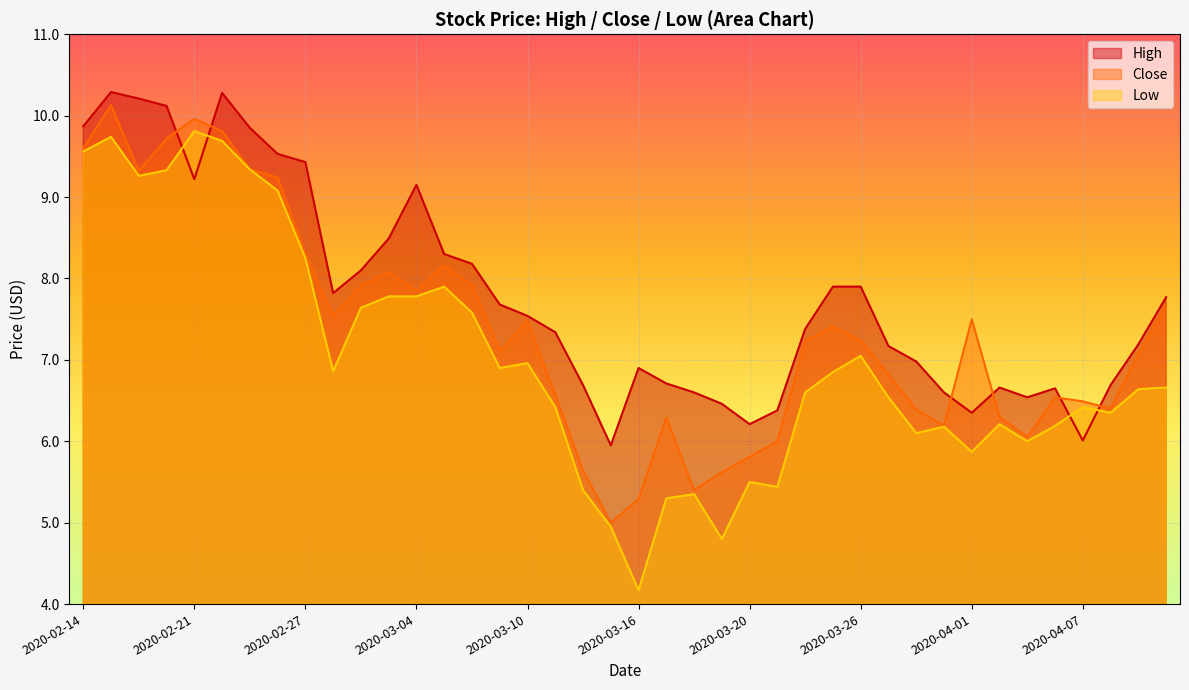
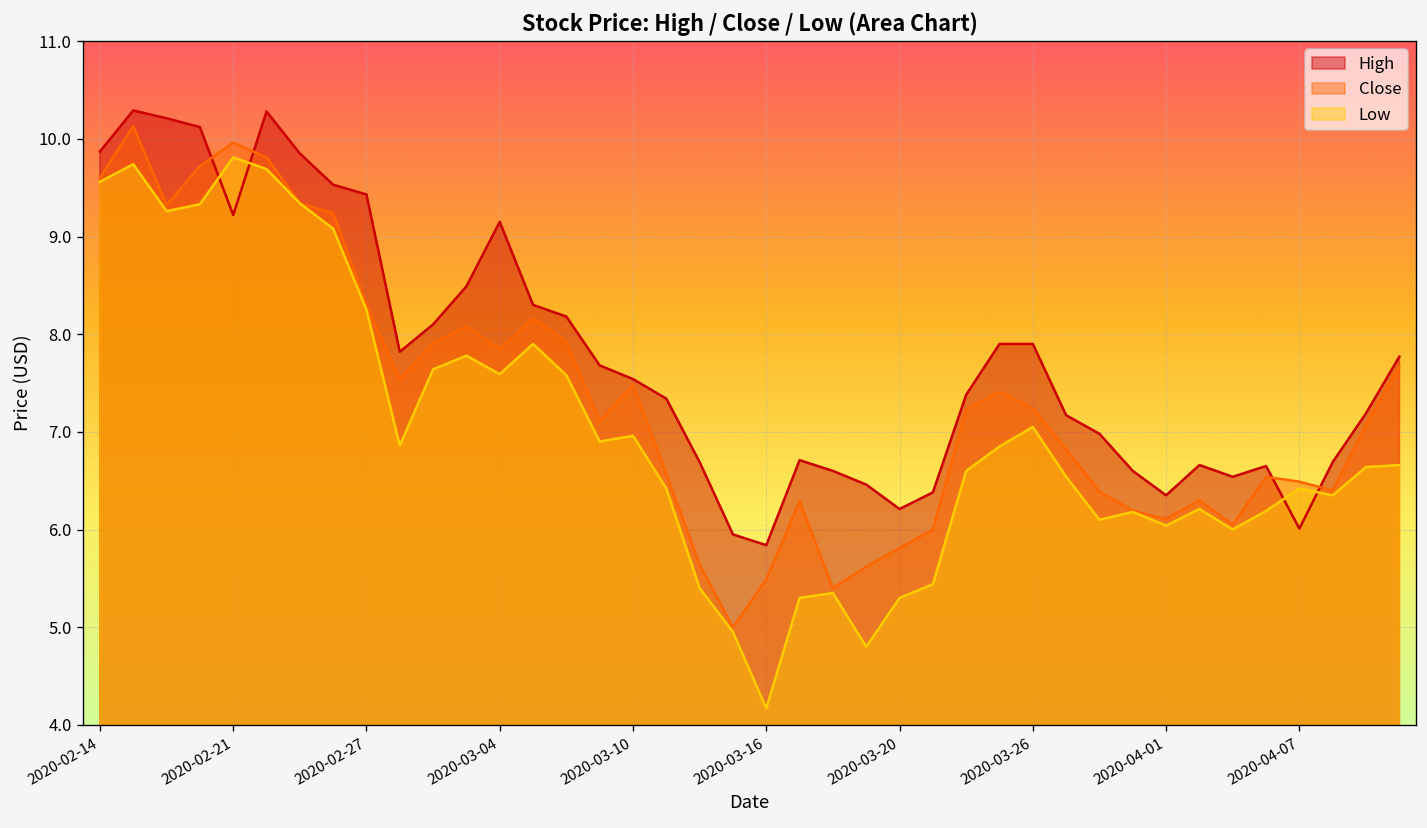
Low, 2020-03-04: 7.8 -> 7.6
High, 2020-03-16: 6.9 -> 5.8
Close, 2020-03-16: 5.3 -> 5.5
Low, 2020-03-20: 5.5 -> 5.3
Close, 2020-04-01: 7.5 -> 6.1
Low, 2020-04-01: 5.9 -> 6.0
